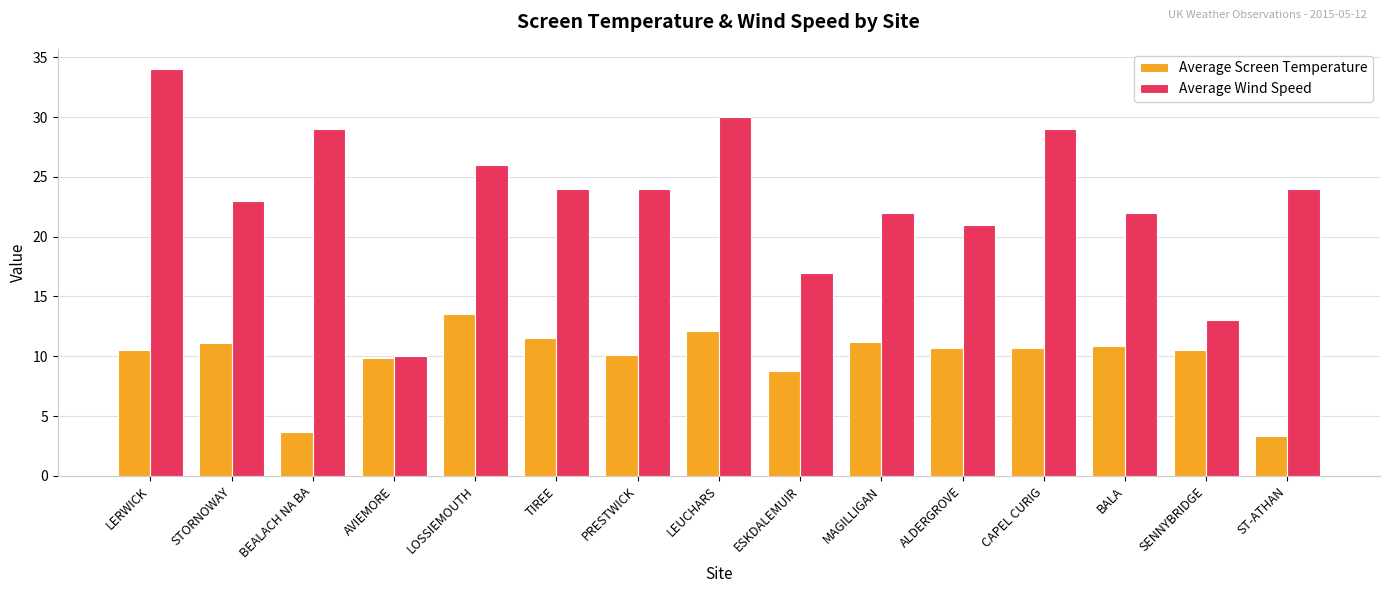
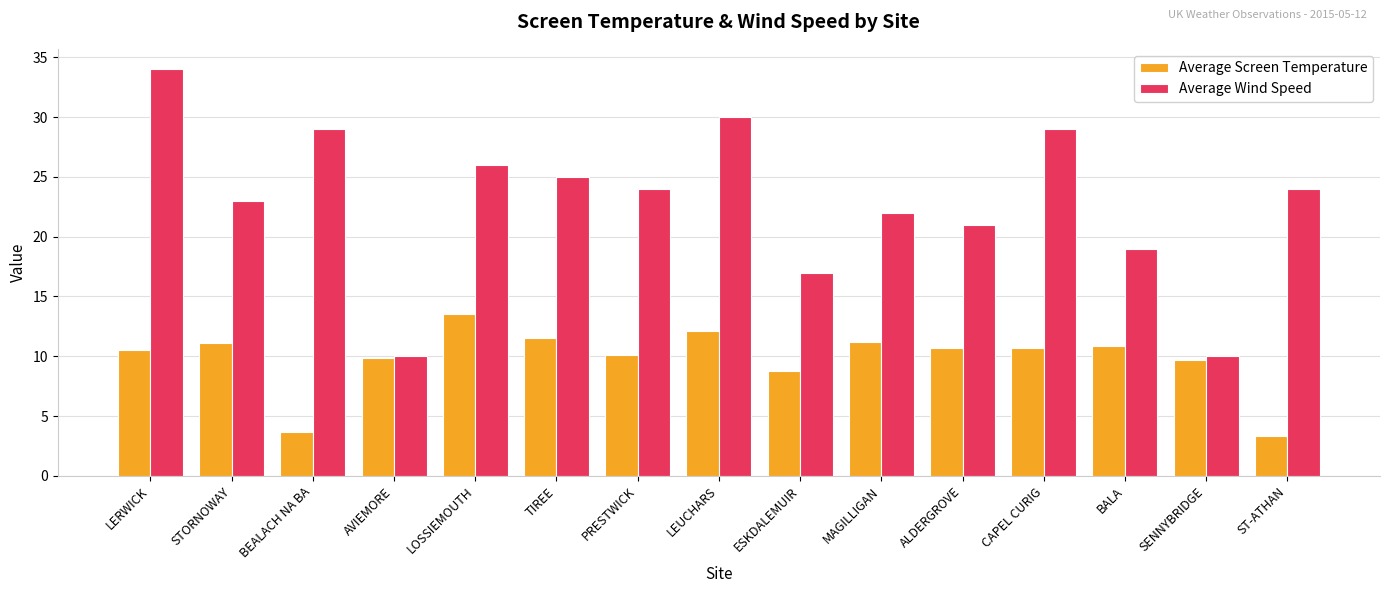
Average Wind Speed, TIREE: 24 -> 25
Average Wind Speed, BALA: 22 -> 19
Average Screen Temperature, SENNYBRIDGE: 10.5 -> 9.7
Average Wind Speed, SENNYBRIDGE: 13 -> 10
